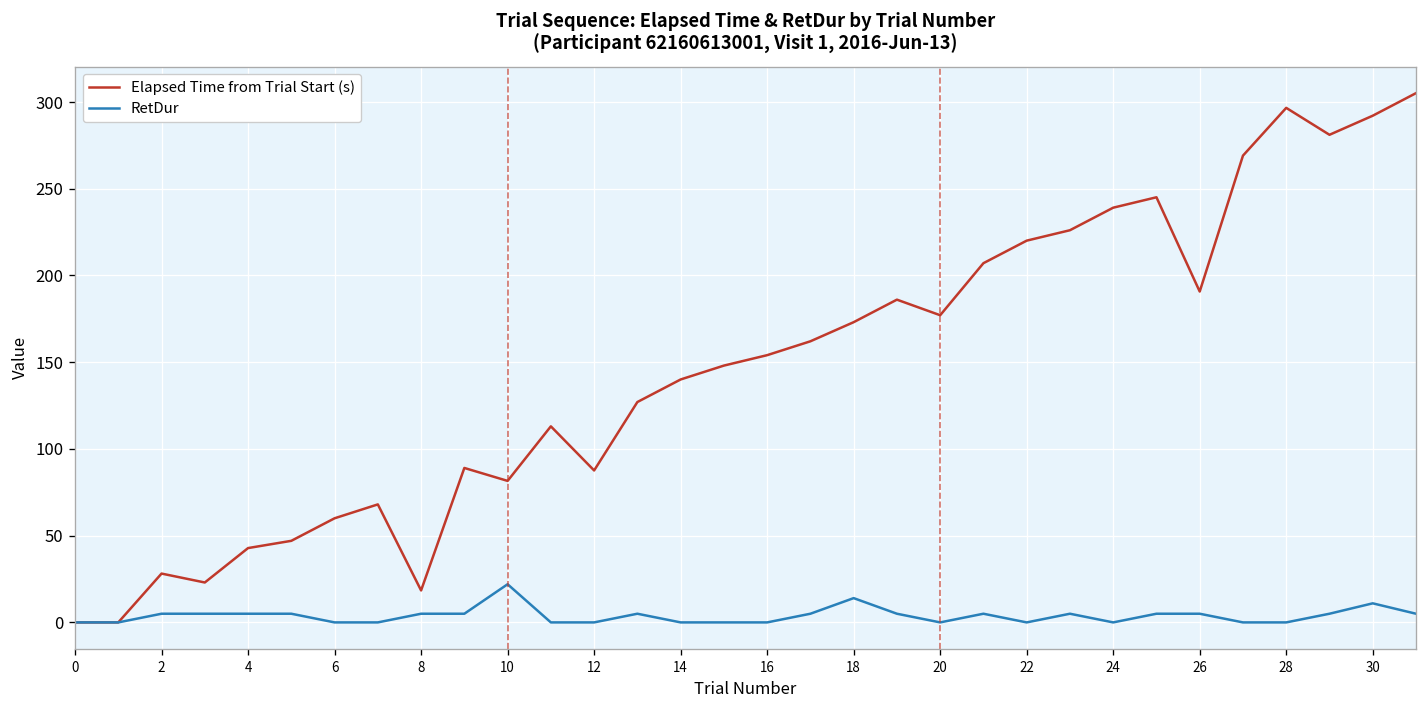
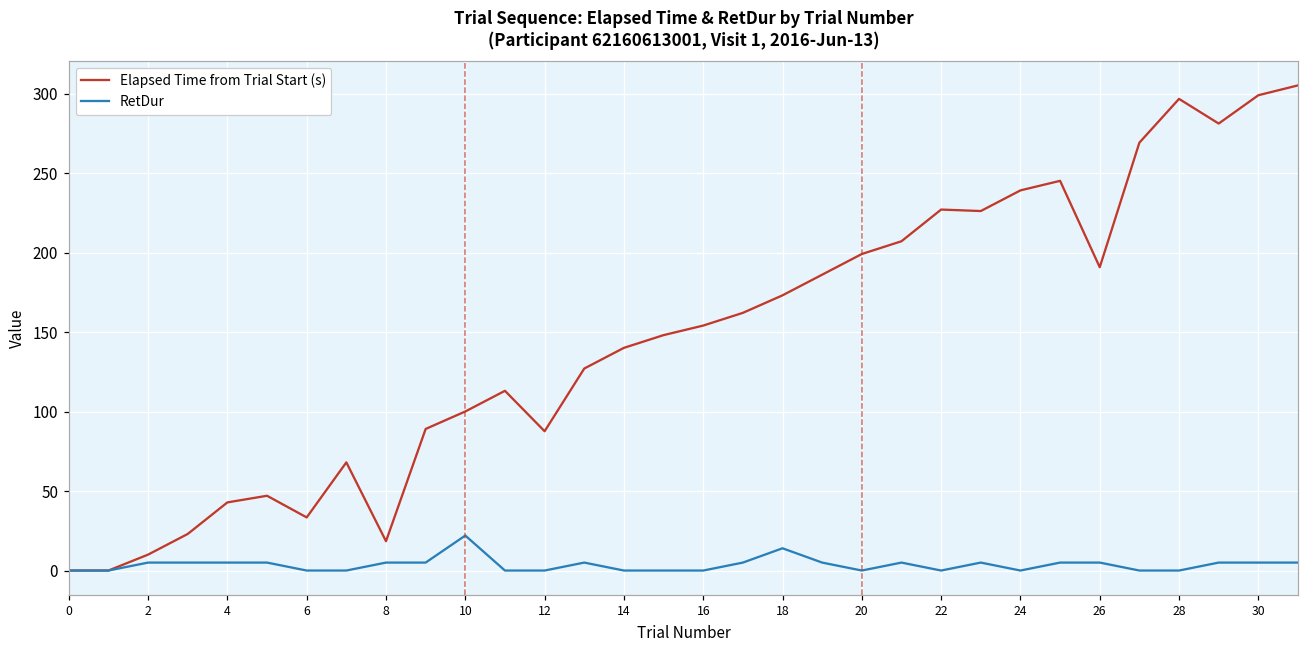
Elapsed Time from Trial Start (s), 2: 28 -> 10
Elapsed Time from Trial Start (s), 6: 60 -> 33
Elapsed Time from Trial Start (s), 10: 82 -> 100
Elapsed Time from Trial Start (s), 20: 177 -> 199
Elapsed Time from Trial Start (s), 22: 220 -> 227
Elapsed Time from Trial Start (s), 30: 292 -> 299
RetDur, 30: 11 -> 5
